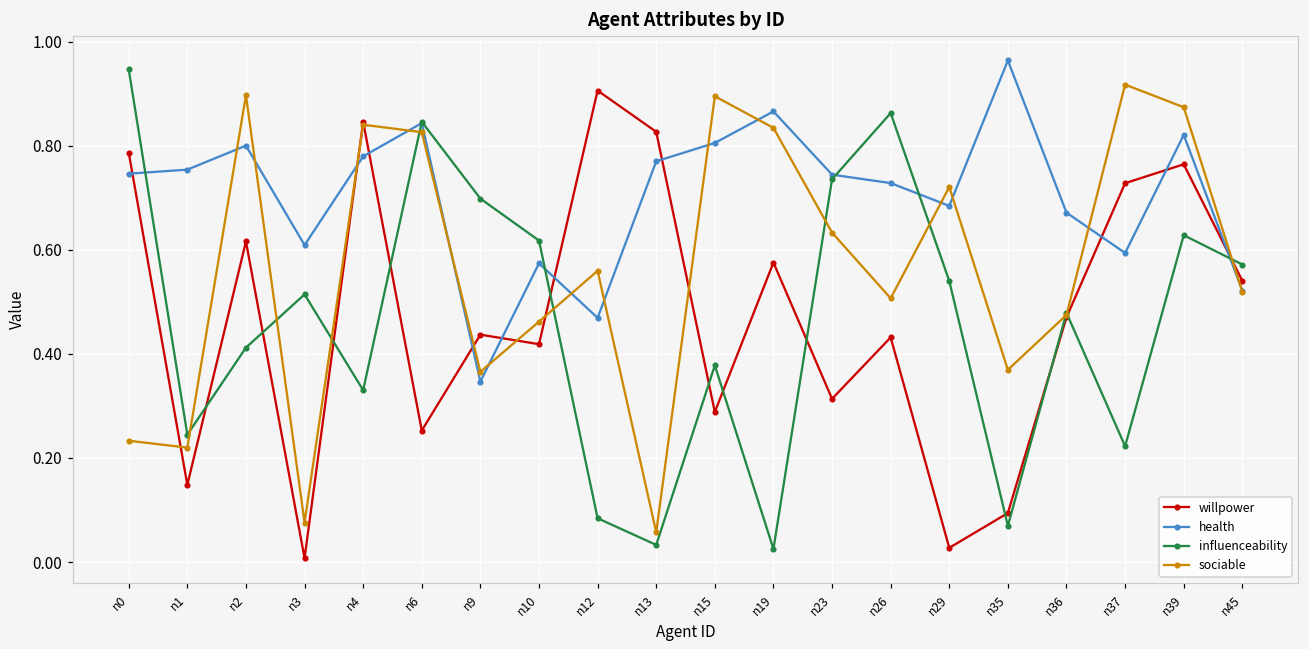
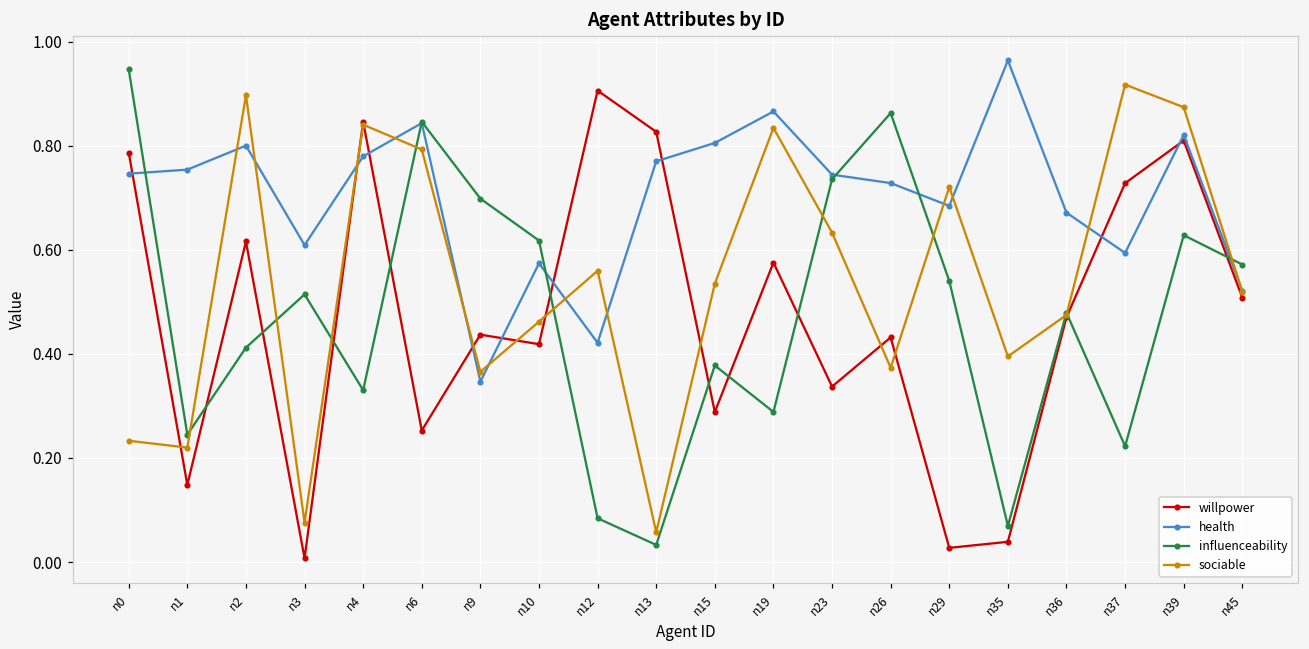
sociable, n6: 0.83 -> 0.79
health, n12: 0.47 -> 0.42
sociable, n15: 0.90 -> 0.54
influenceability, n19: 0.03 -> 0.29
willpower, n23: 0.31 -> 0.34
sociable, n26: 0.51 -> 0.37
willpower, n35: 0.09 -> 0.04
sociable, n35: 0.37 -> 0.40
willpower, n39: 0.76 -> 0.81
willpower, n45: 0.54 -> 0.51
